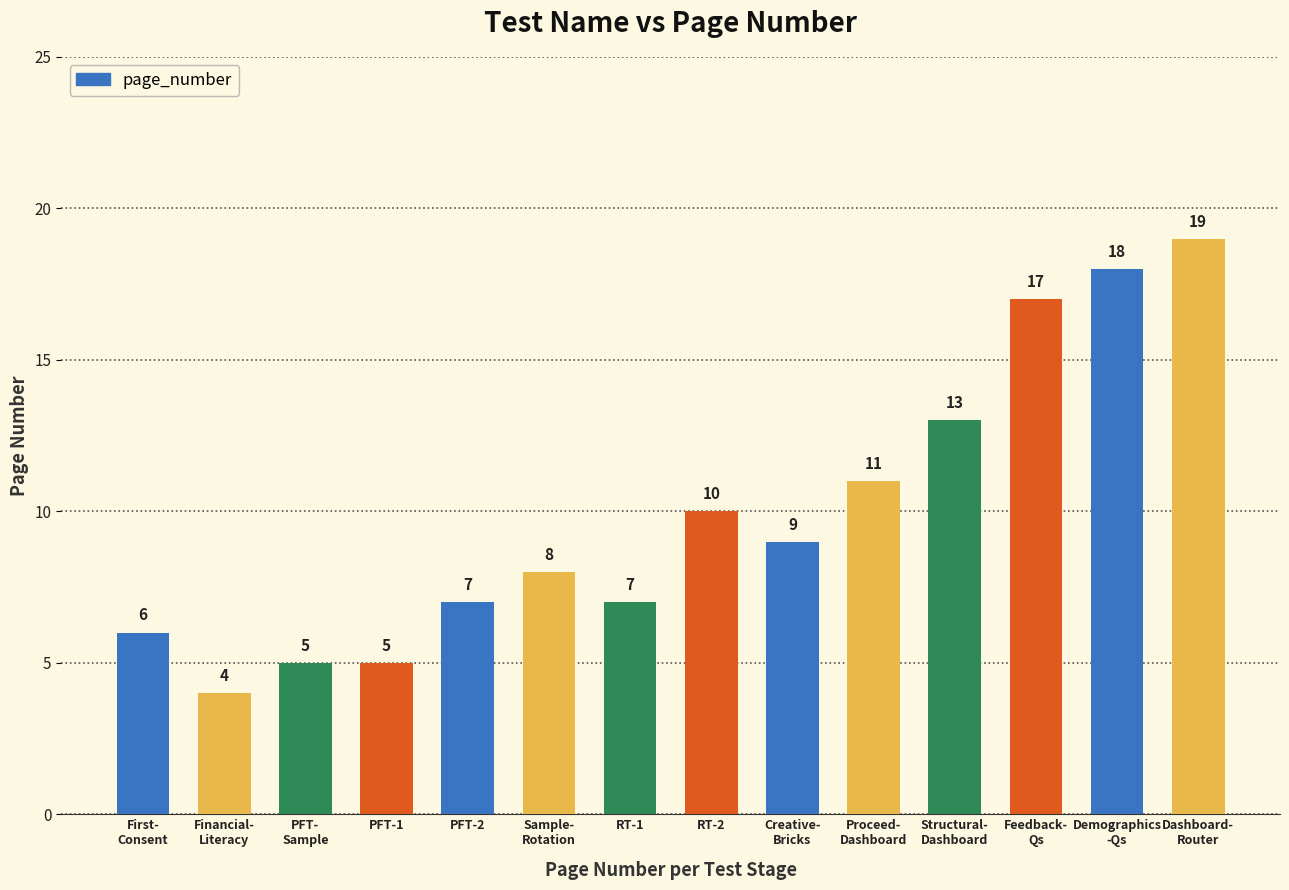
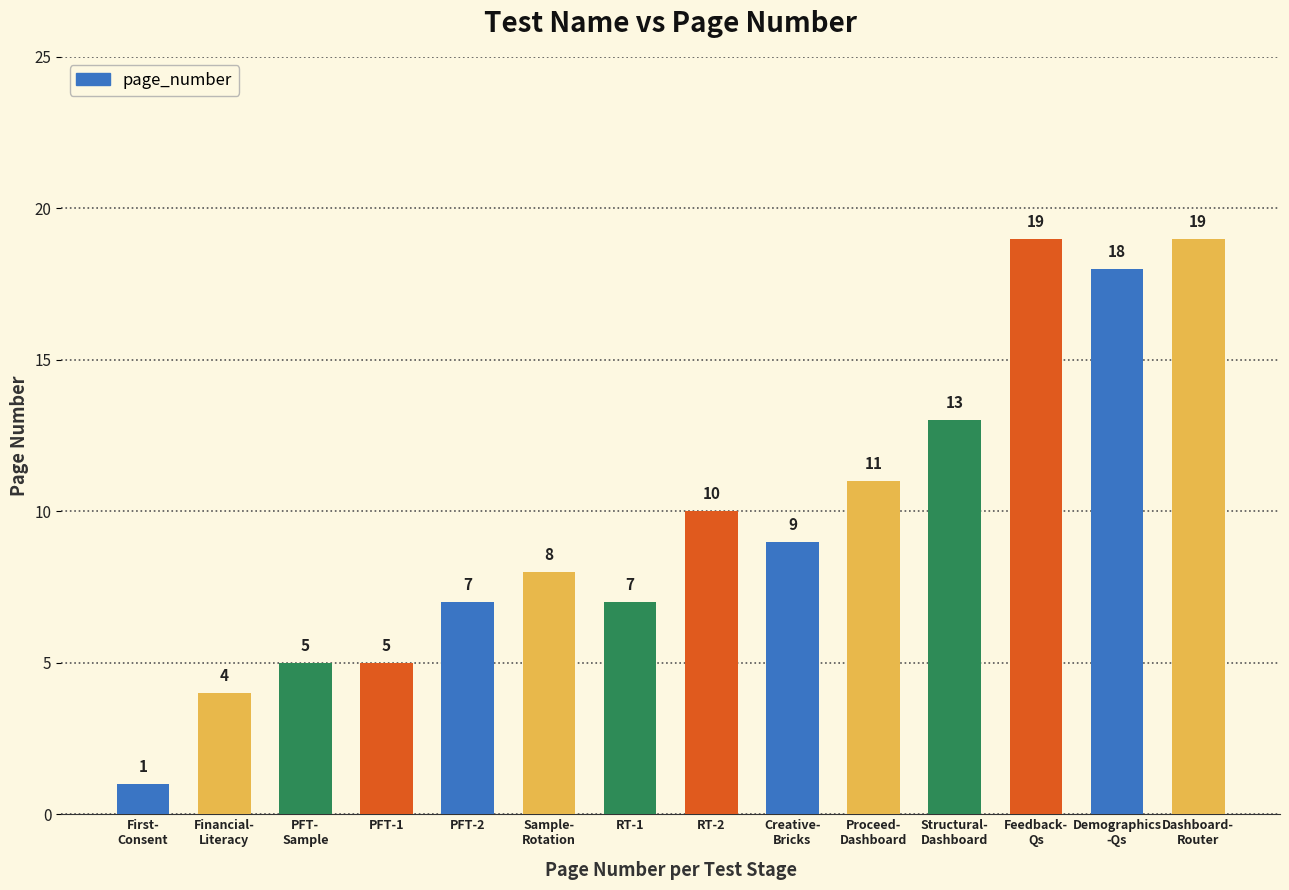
First- Consent: 6 -> 1
Feedback- Qs: 17 -> 19
